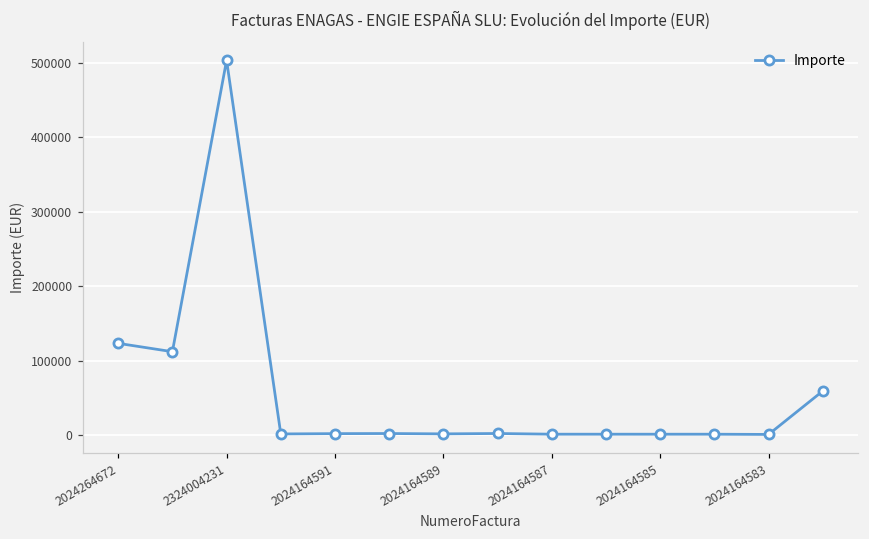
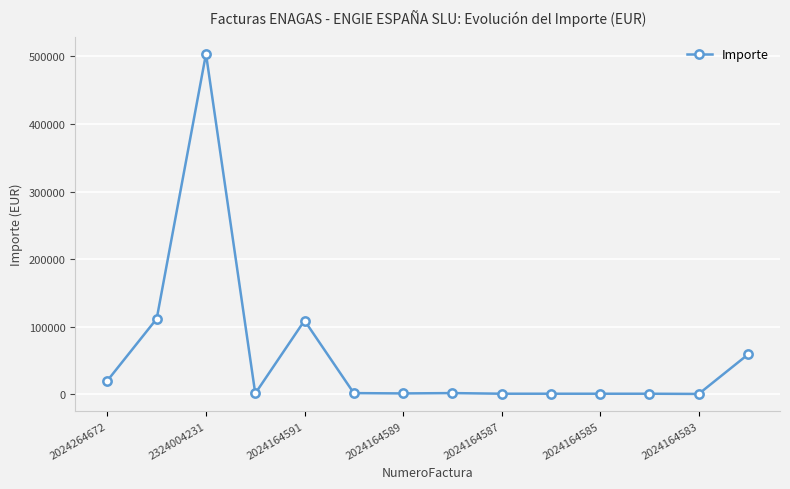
2024264672: 120000 -> 20000
2024164591: 0 -> 110000
